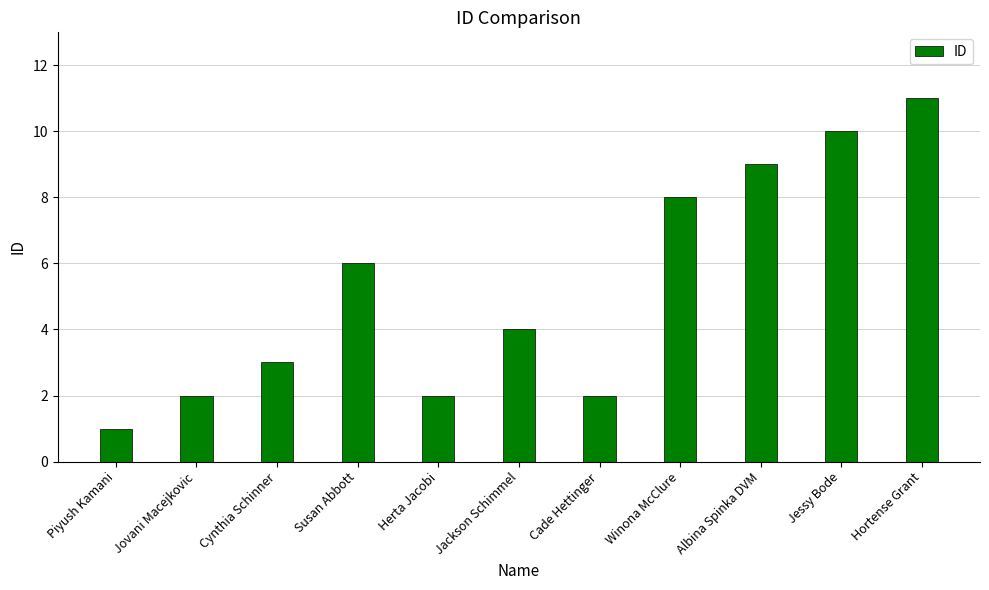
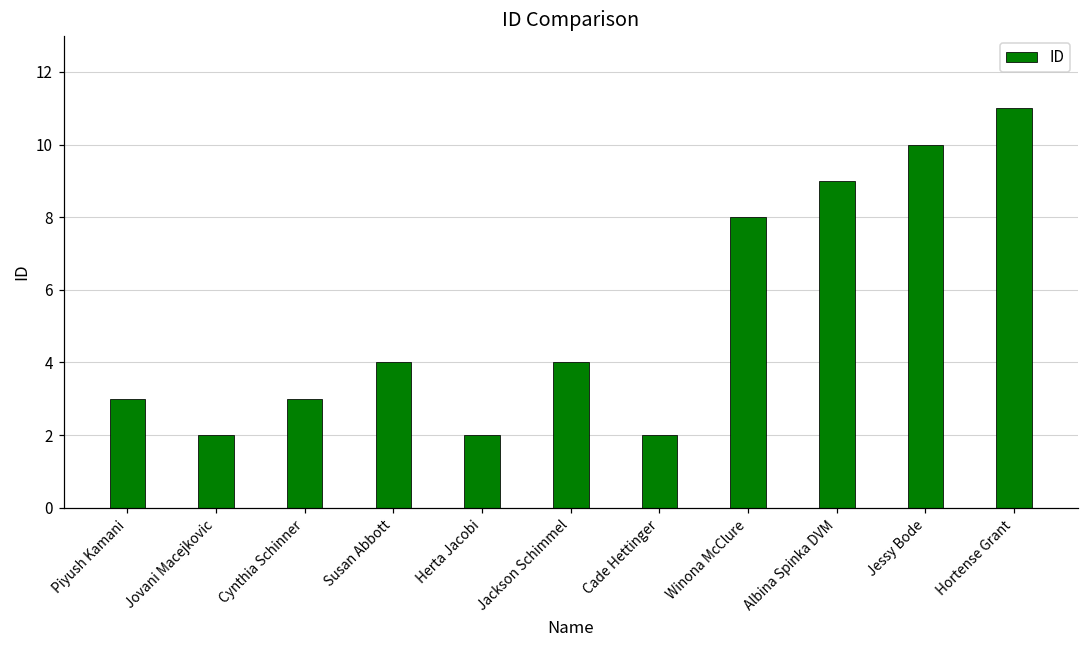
Piyush Kamani: 1 -> 3
Susan Abbott: 6 -> 4
